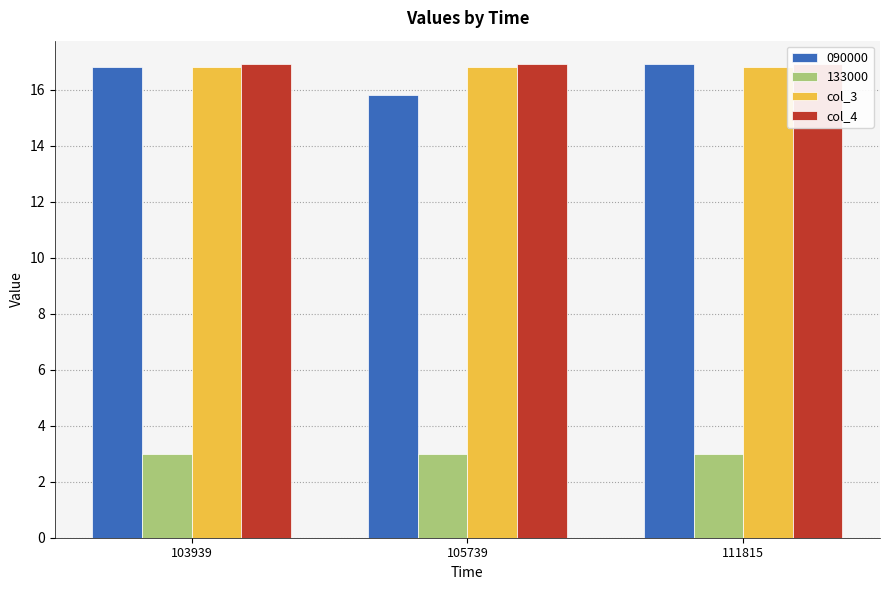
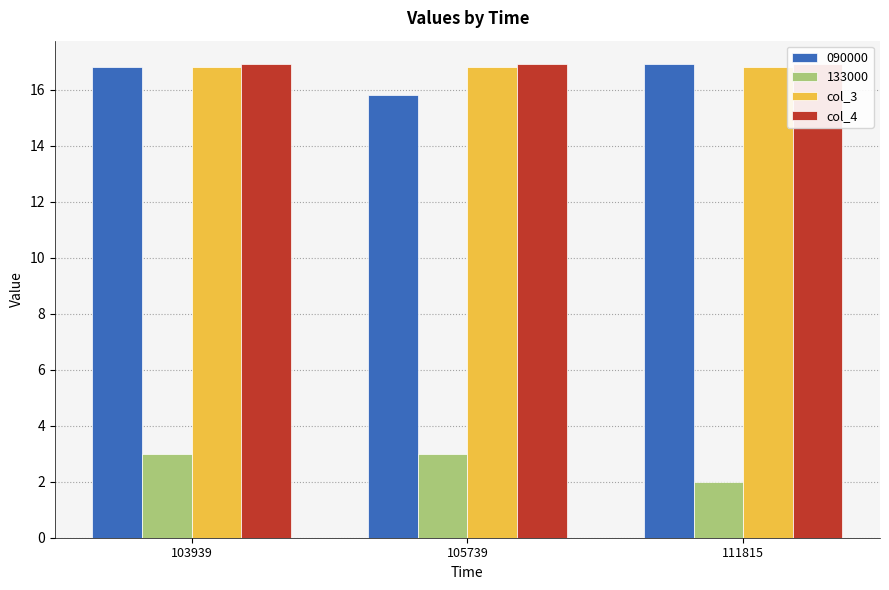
133000, 111815: 3 -> 2
